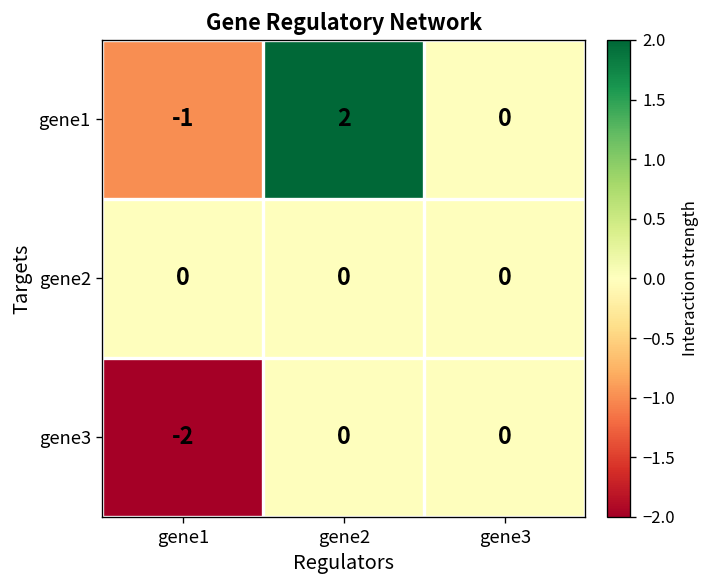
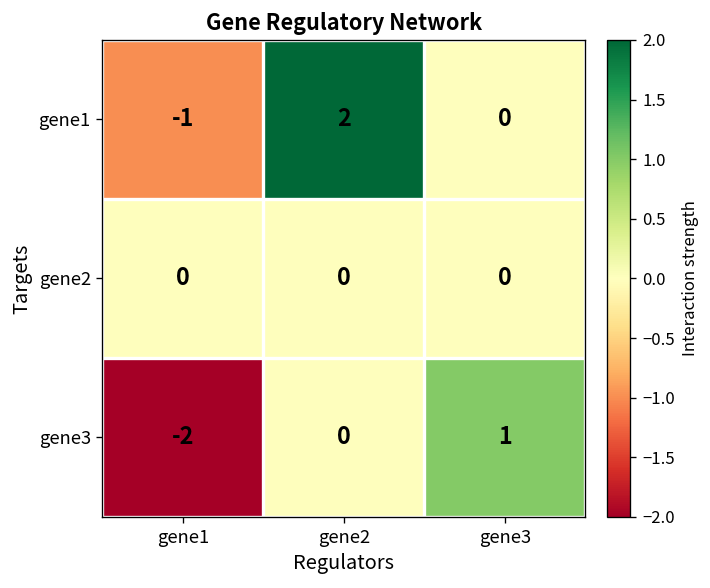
gene3, gene3: 0 -> 1
